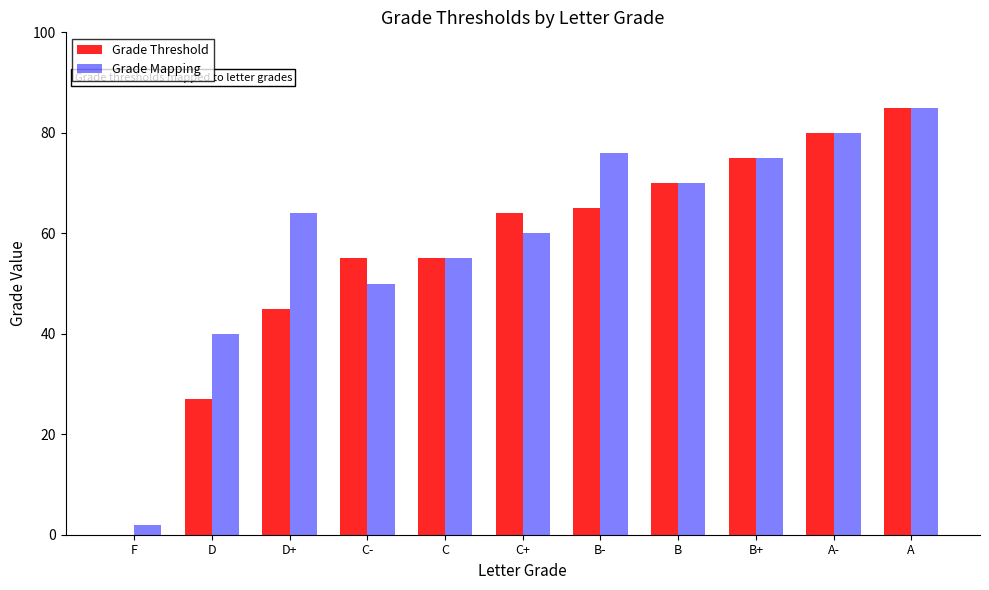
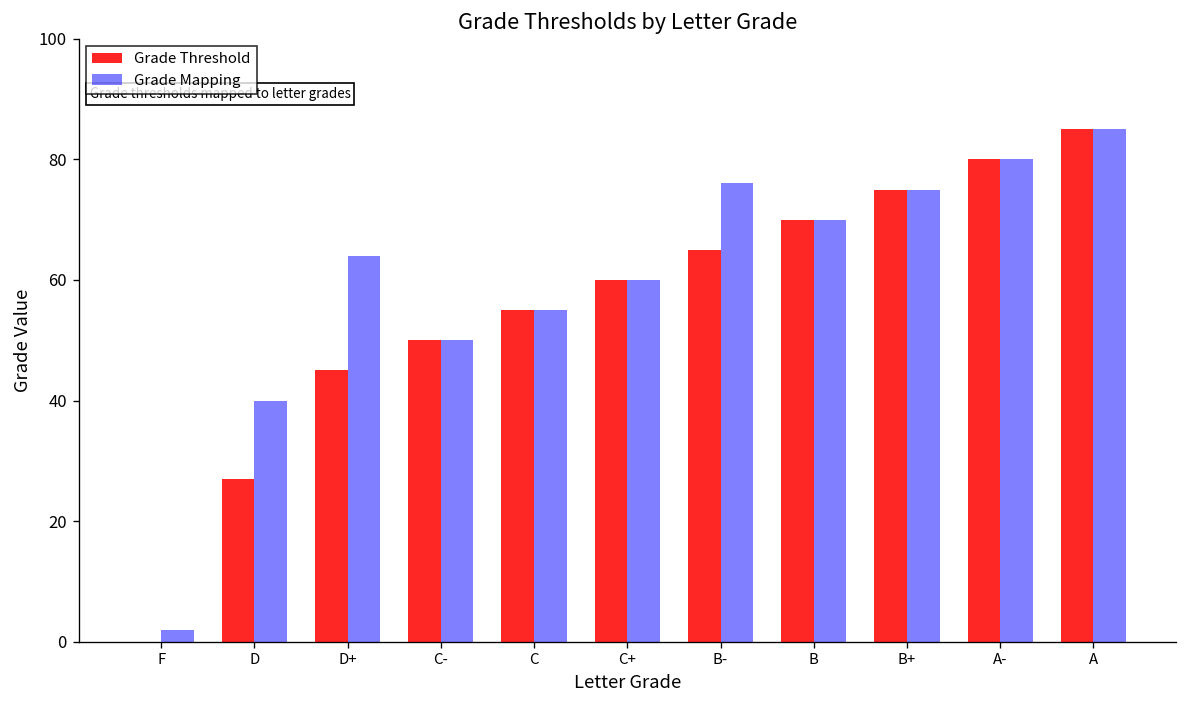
Grade Threshold, C-: 55 -> 50
Grade Threshold, C+: 64 -> 60
